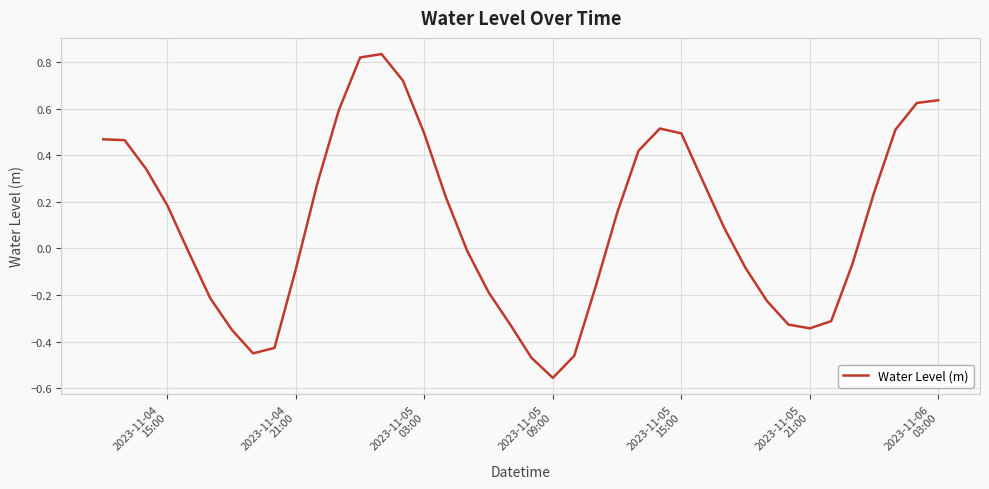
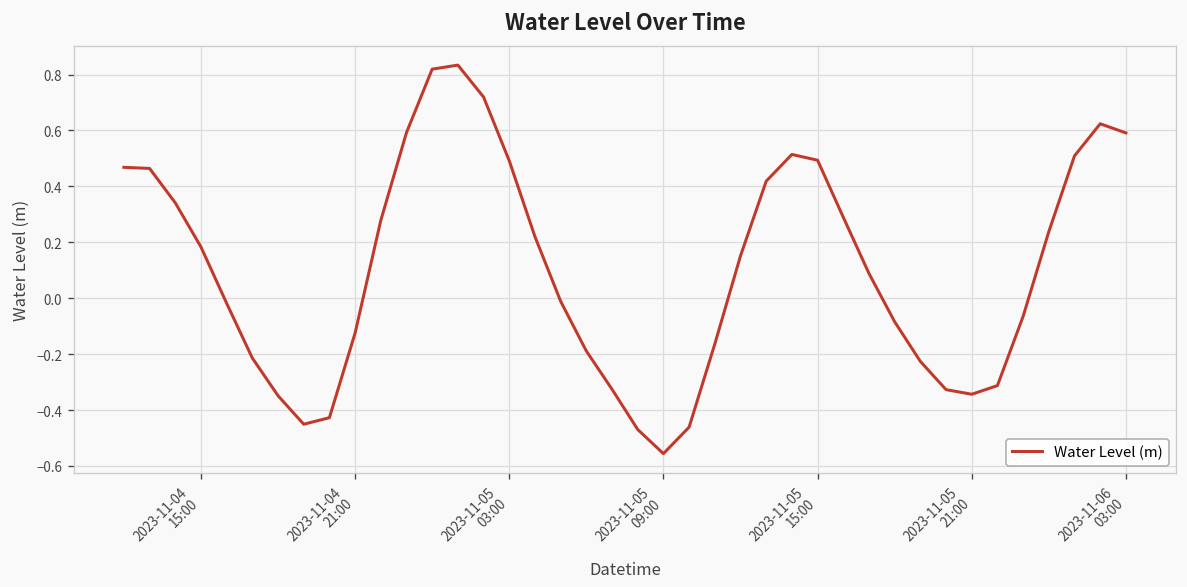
2023-11-04 21:00: -0.09 -> -0.12
2023-11-06 03:00: 0.64 -> 0.59
